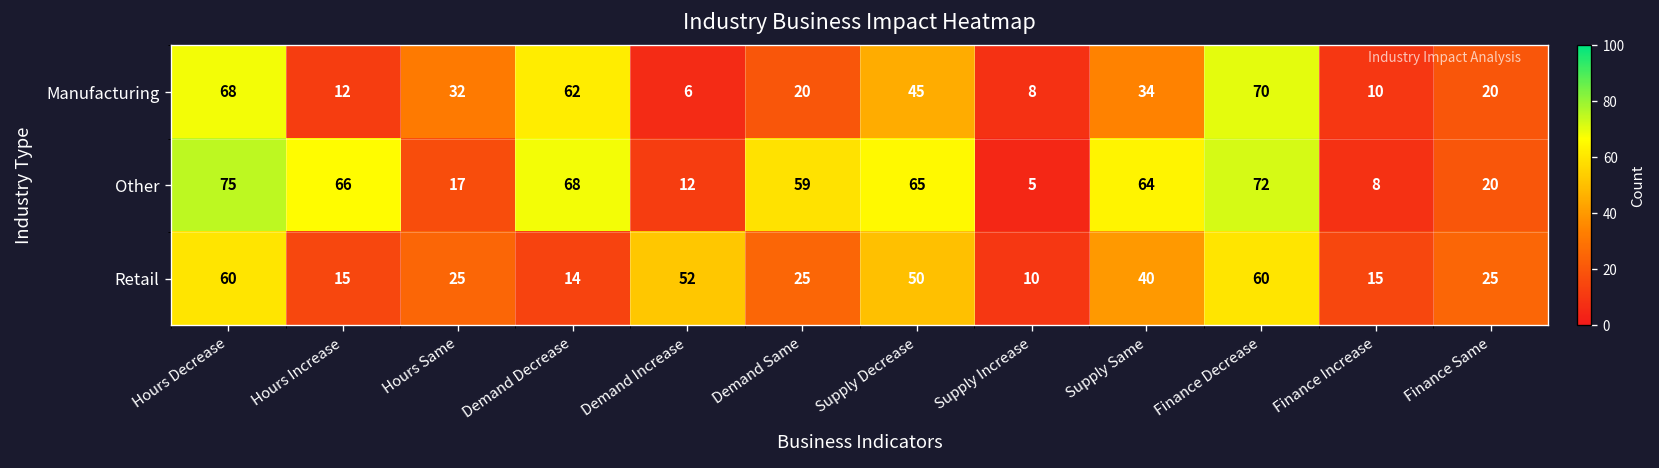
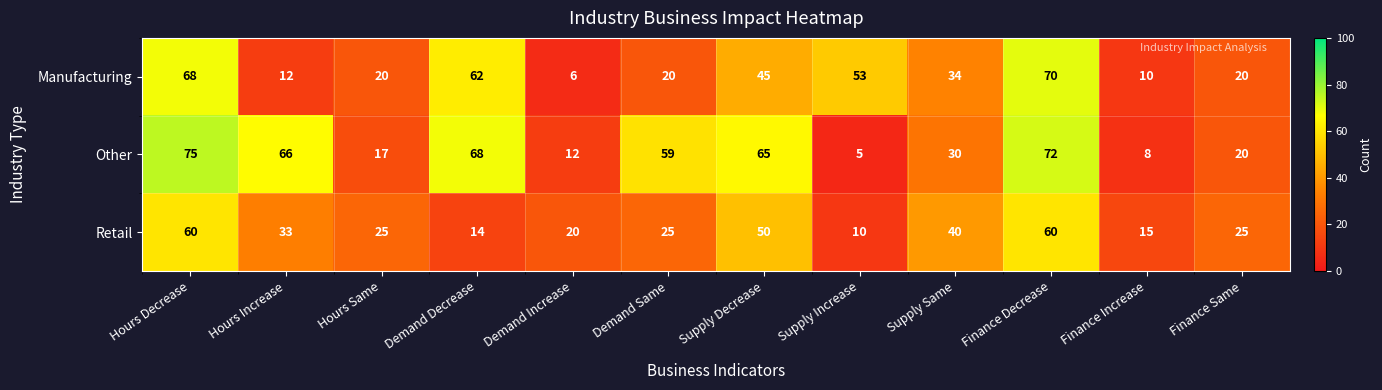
Manufacturing, Hours Same: 32 -> 20
Manufacturing, Supply Increase: 8 -> 53
Other, Supply Same: 64 -> 30
Retail, Hours Increase: 15 -> 33
Retail, Demand Increase: 52 -> 20
